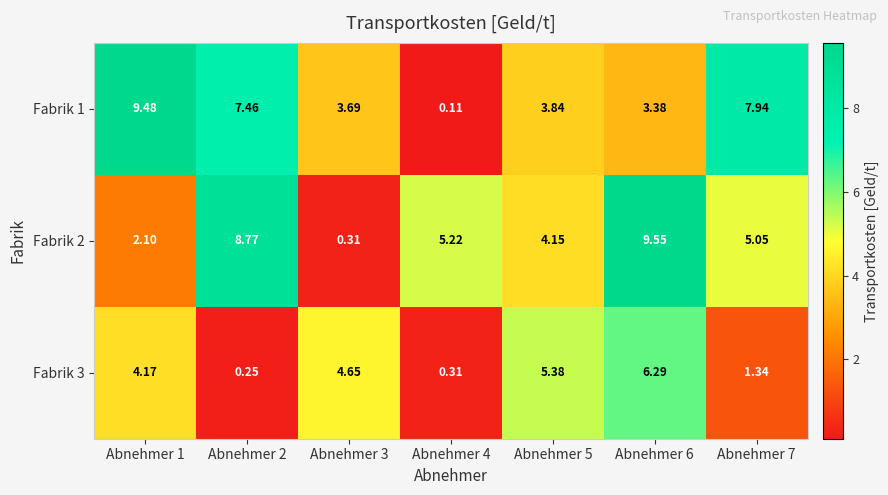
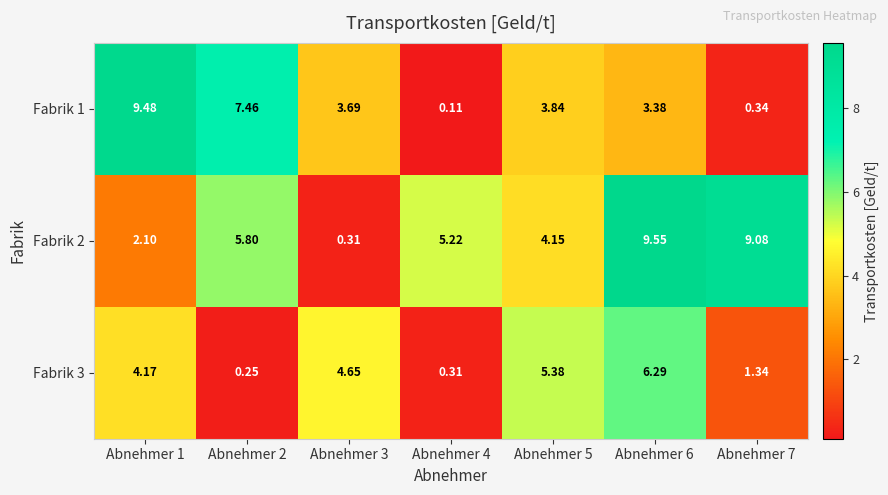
Fabrik 1, Abnehmer 7: 7.94 -> 0.34
Fabrik 2, Abnehmer 2: 8.77 -> 5.80
Fabrik 2, Abnehmer 7: 5.05 -> 9.08
